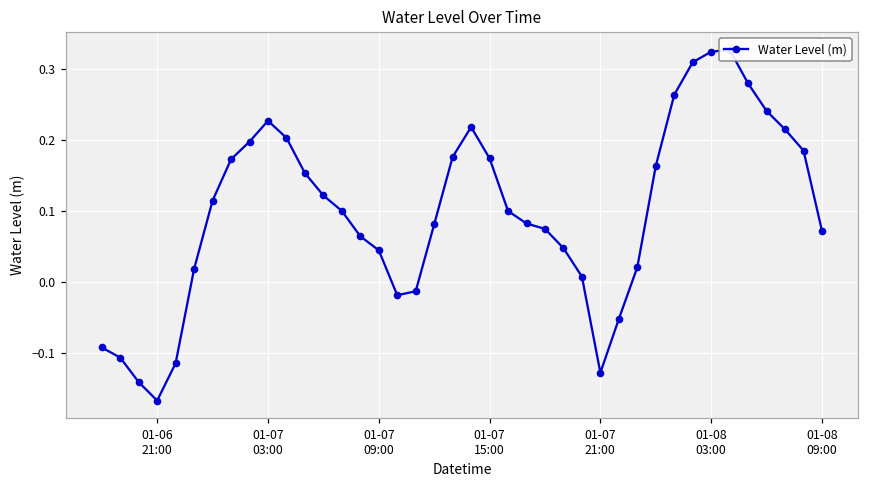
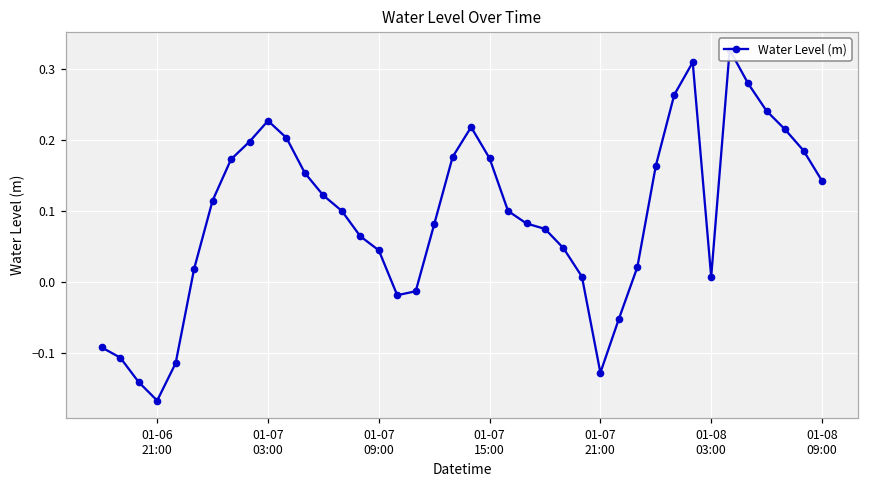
01-08 03:00: 0.32 -> 0.01
01-08 09:00: 0.07 -> 0.14
